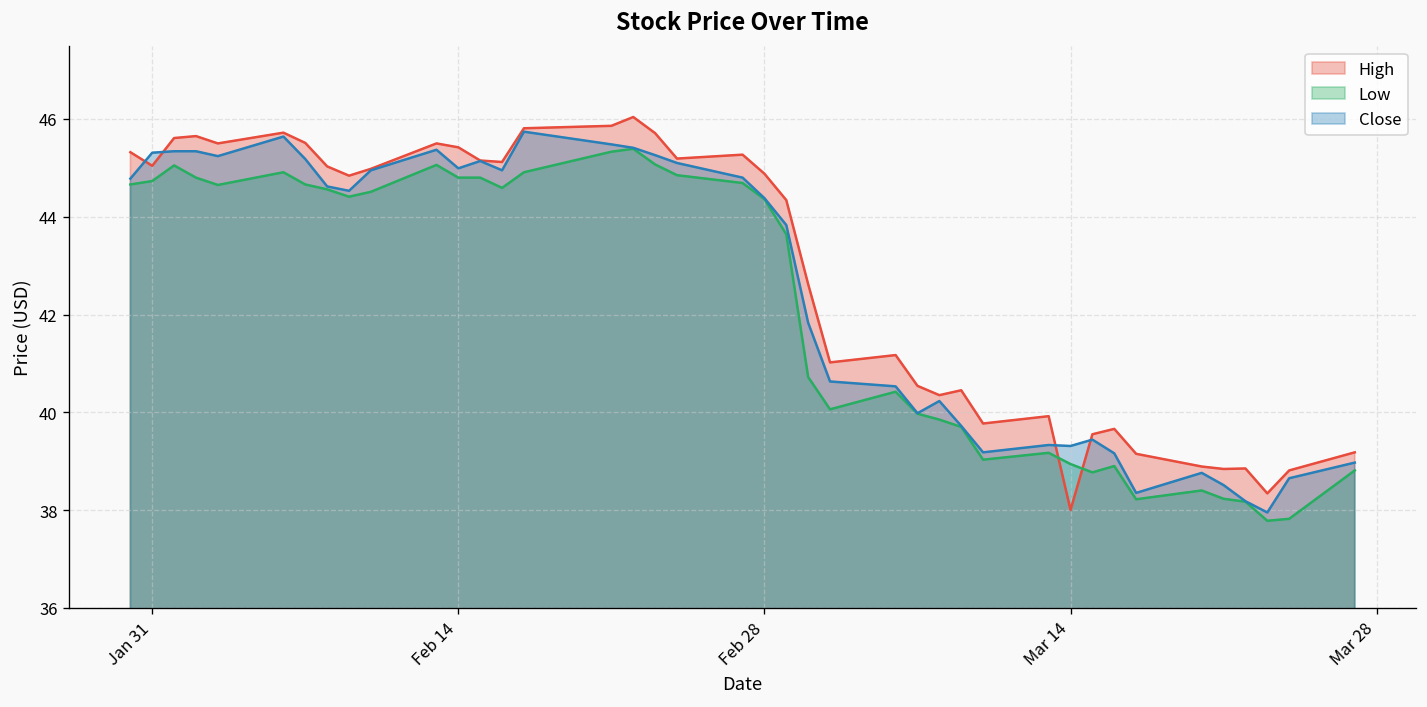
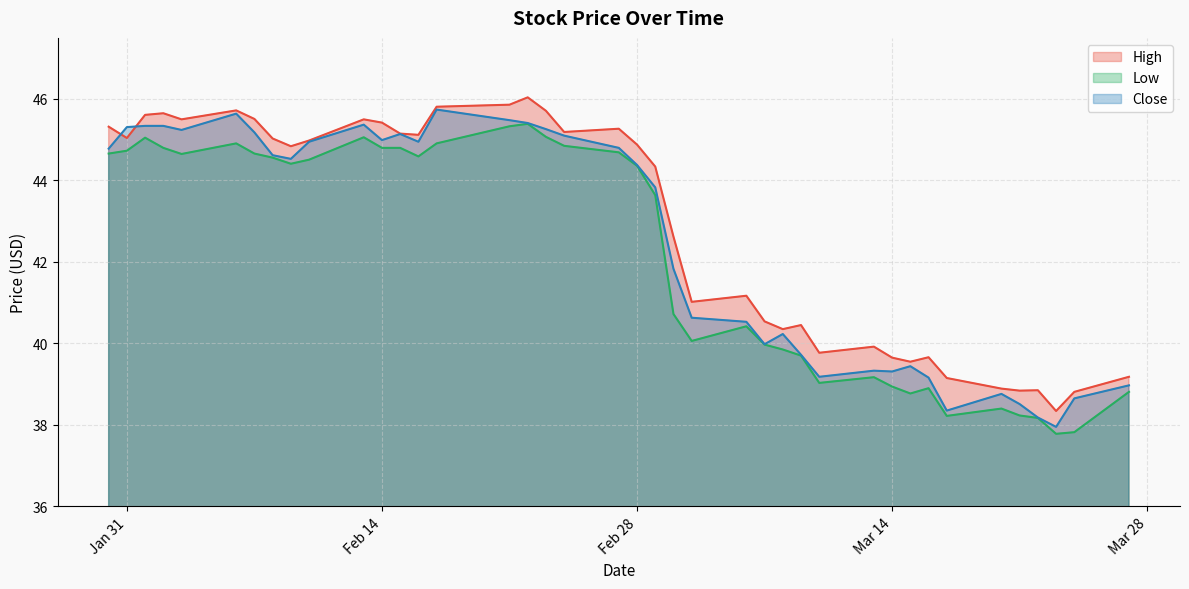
High, Mar 14: 38.0 -> 39.7
